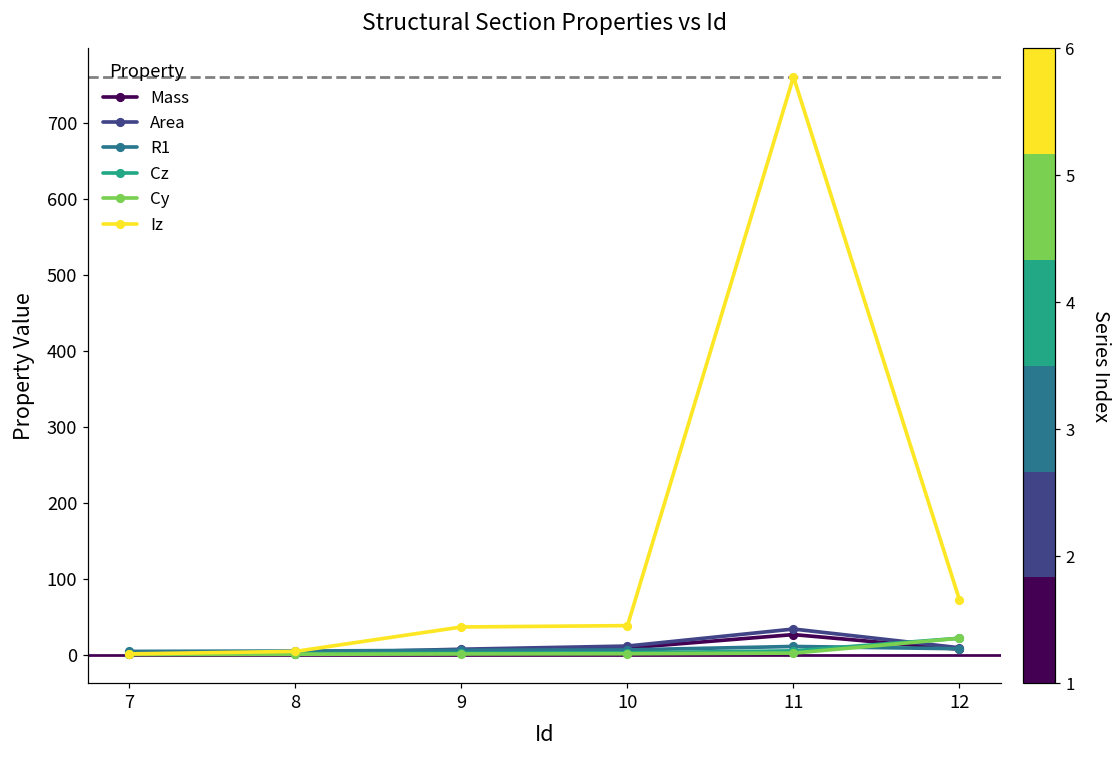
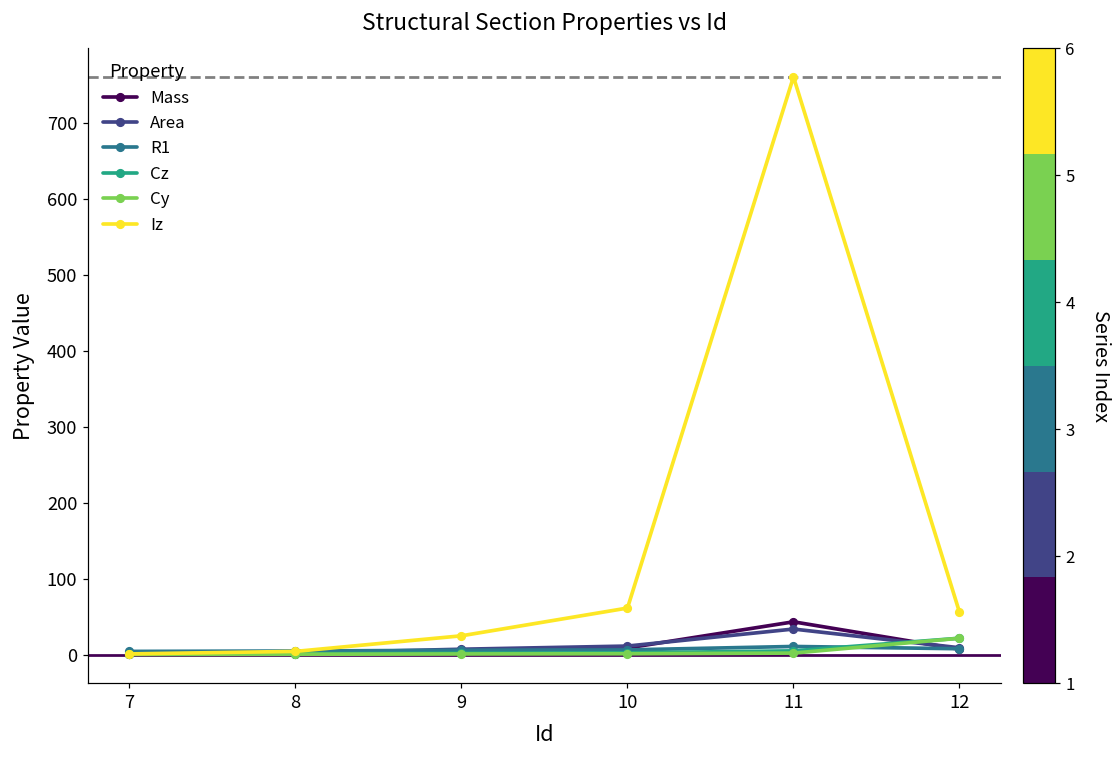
Iz, 9: 40 -> 30
Iz, 10: 40 -> 60
Mass, 11: 30 -> 40
Iz, 12: 70 -> 60
